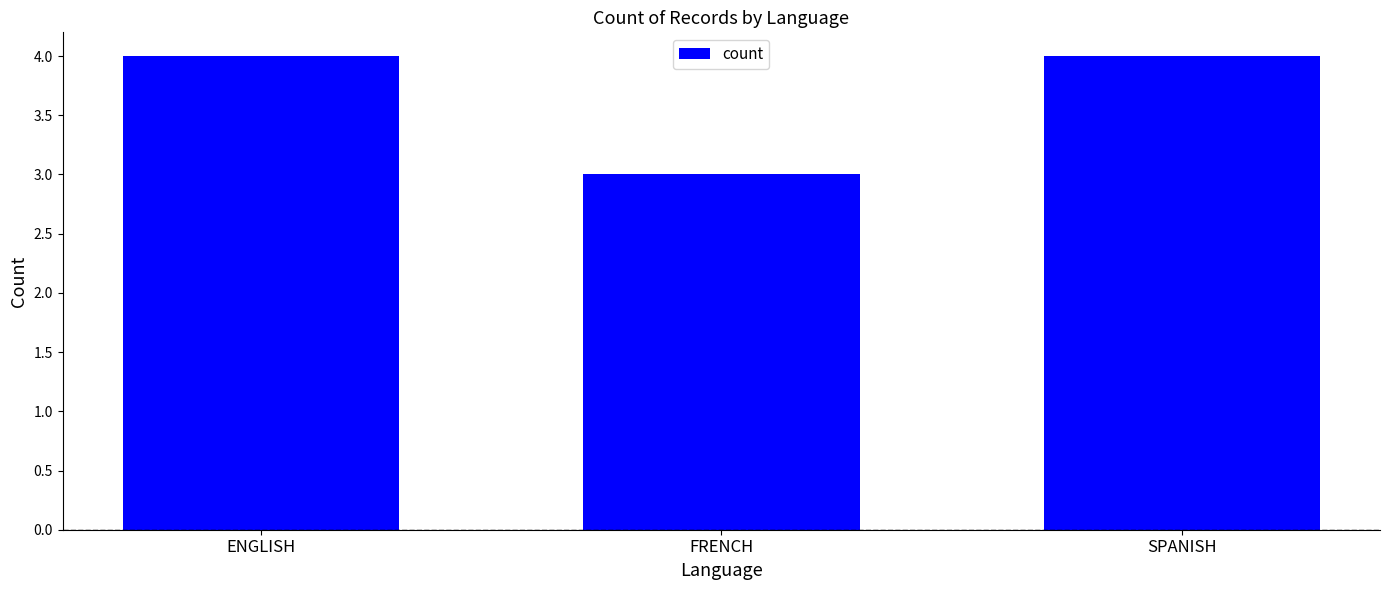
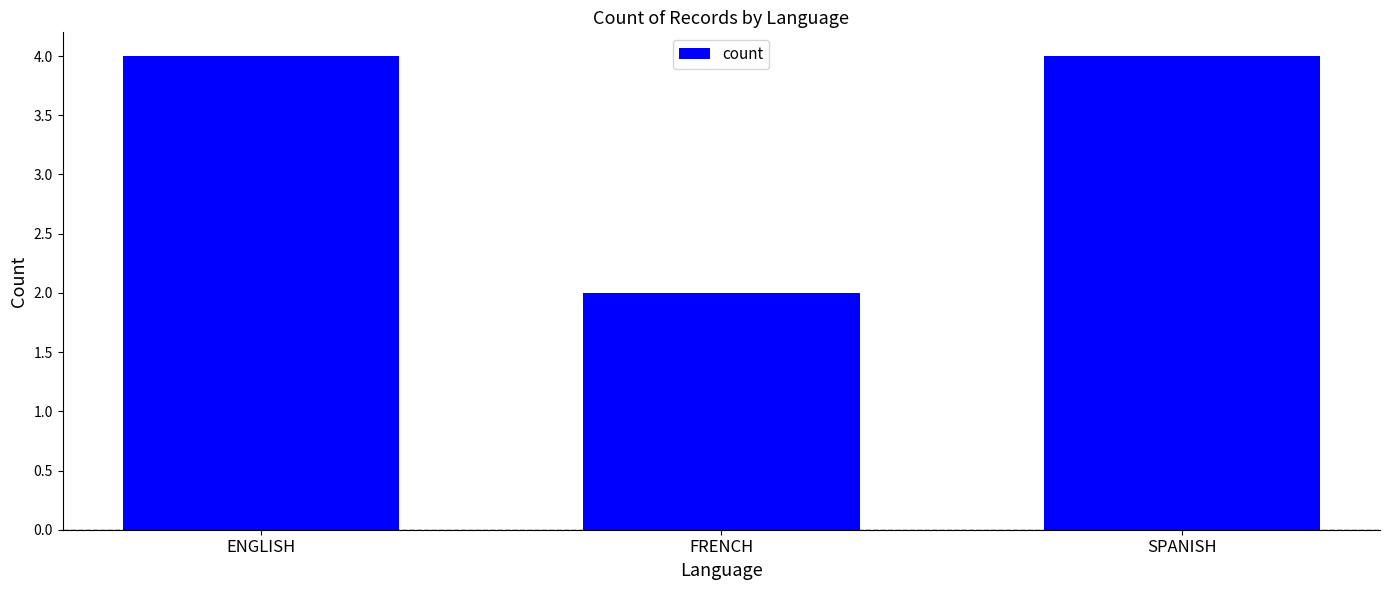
FRENCH: 3 -> 2
